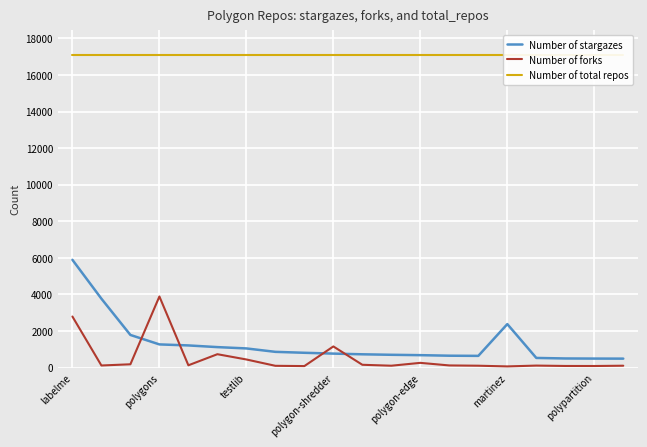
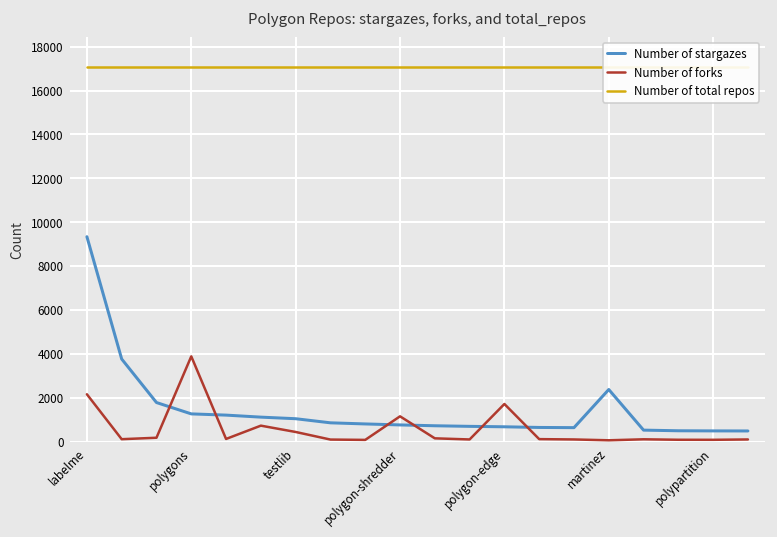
Number of stargazes, labelme: 5900 -> 9300
Number of forks, labelme: 2800 -> 2200
Number of forks, polygon-edge: 300 -> 1700
